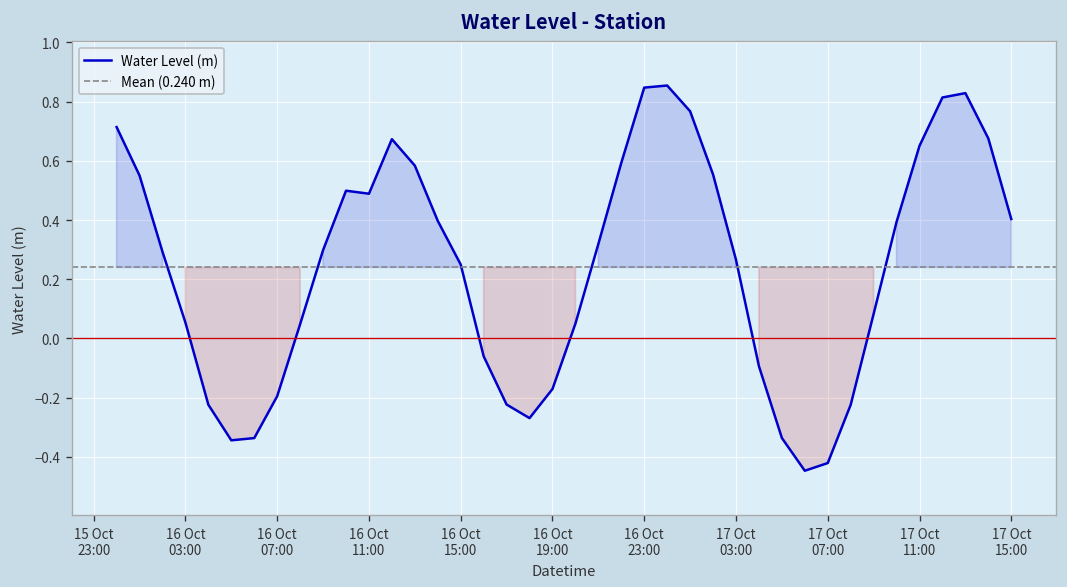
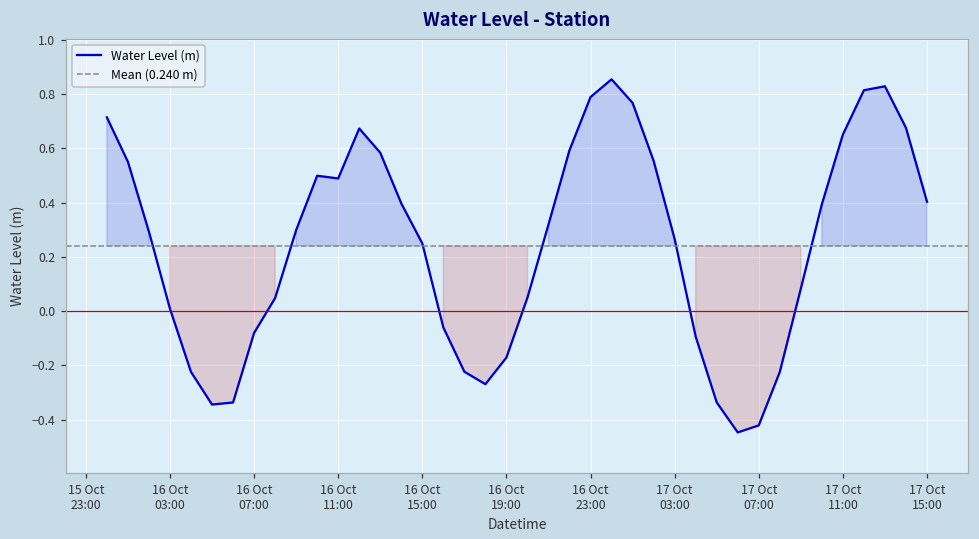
16 Oct 03:00: 0.05 -> 0.01
16 Oct 07:00: -0.20 -> -0.08
16 Oct 23:00: 0.85 -> 0.79
